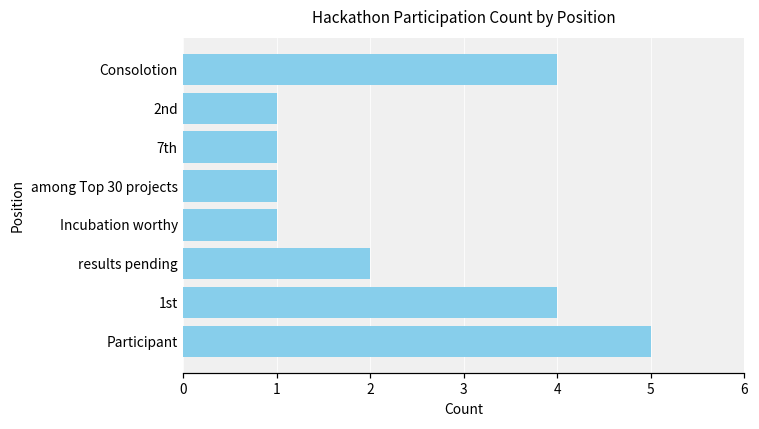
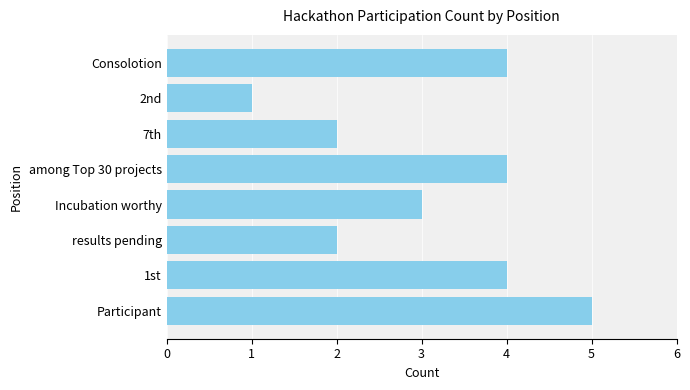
7th: 1 -> 2
among Top 30 projects: 1 -> 4
Incubation worthy: 1 -> 3
